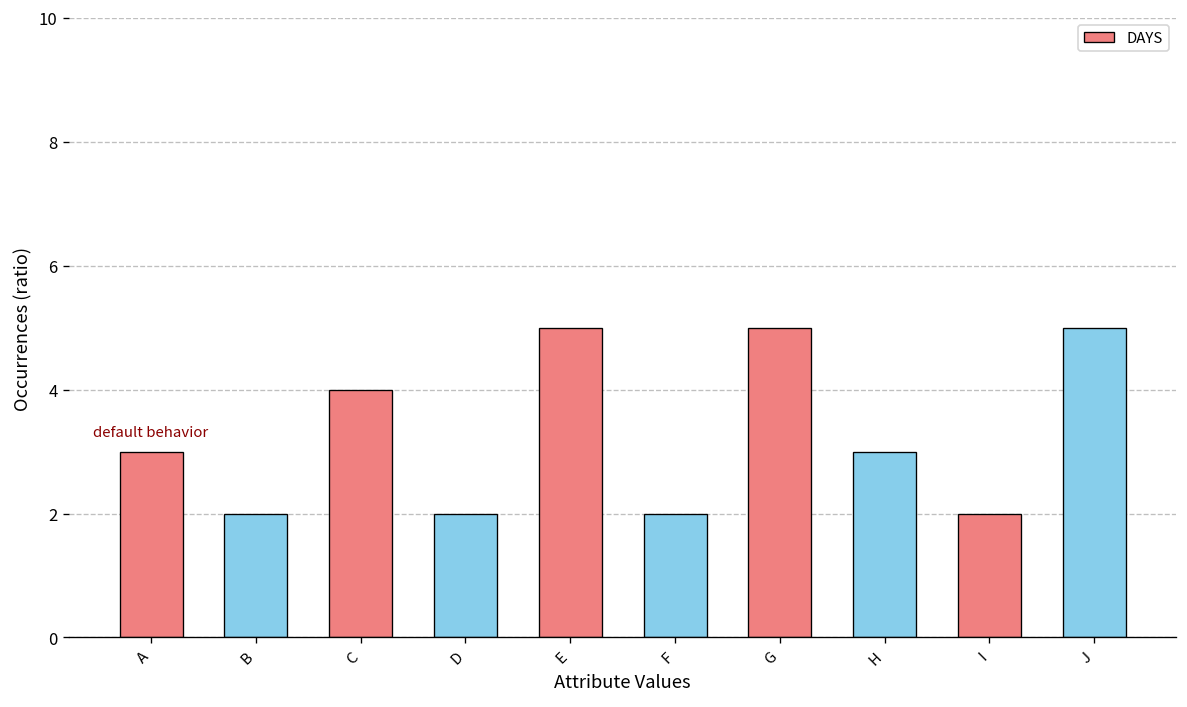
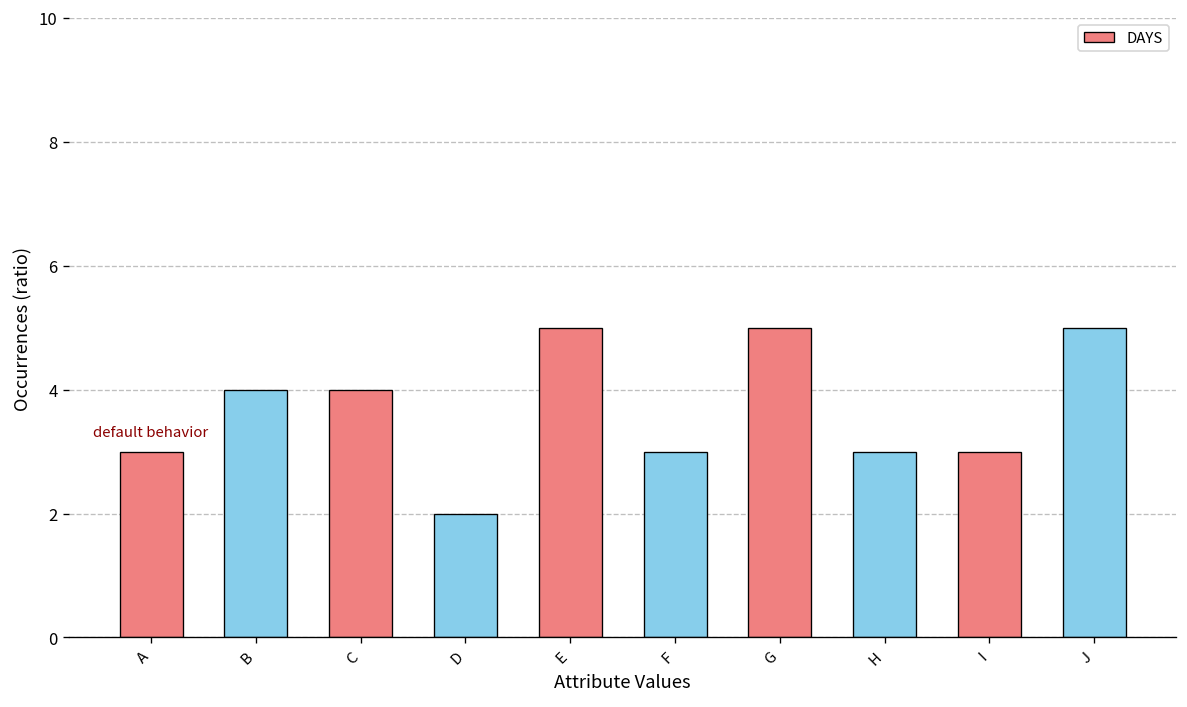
B: 2 -> 4
F: 2 -> 3
I: 2 -> 3
